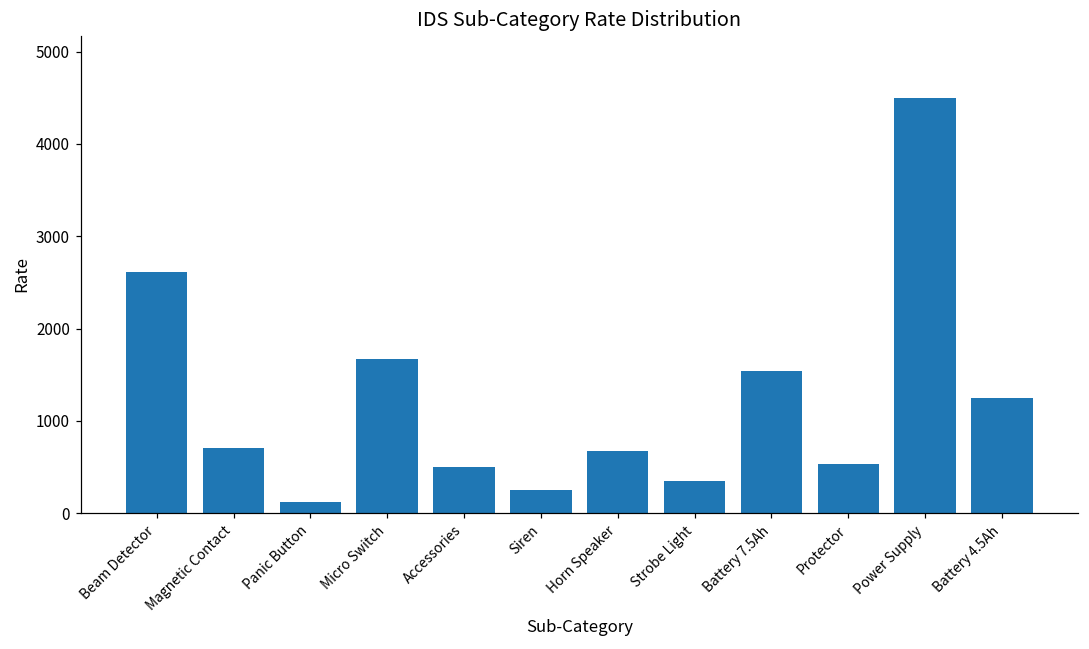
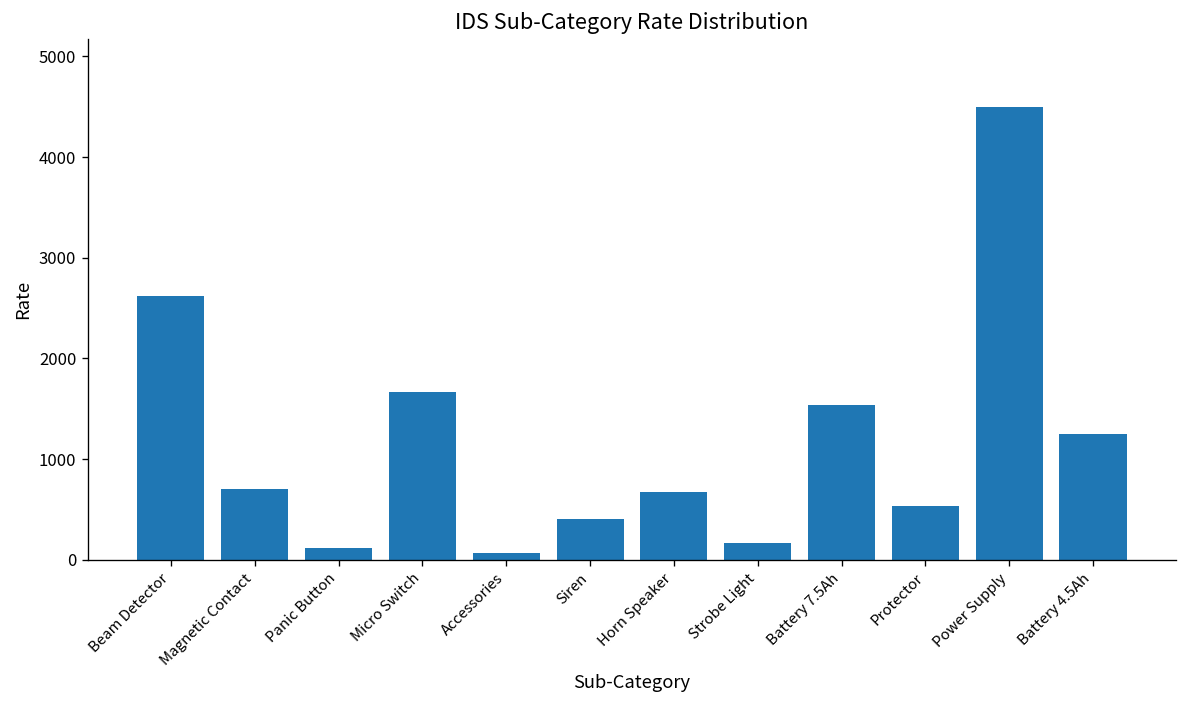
Accessories: 500 -> 100
Siren: 200 -> 400
Strobe Light: 400 -> 200
